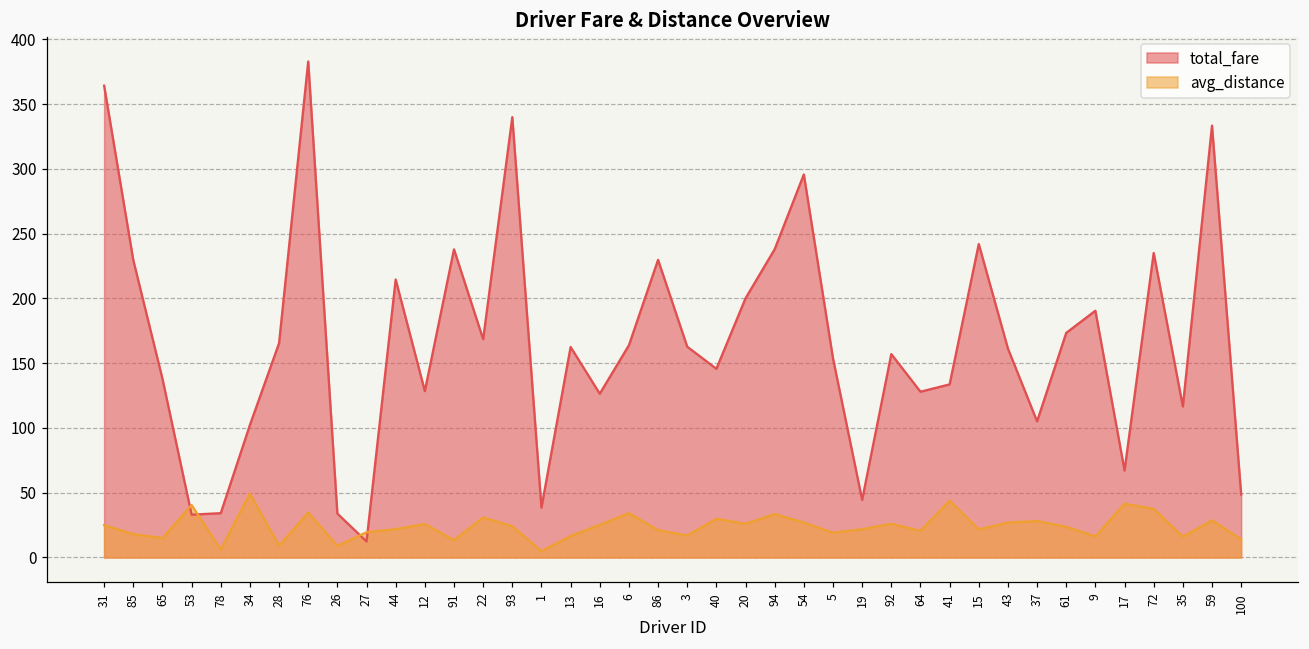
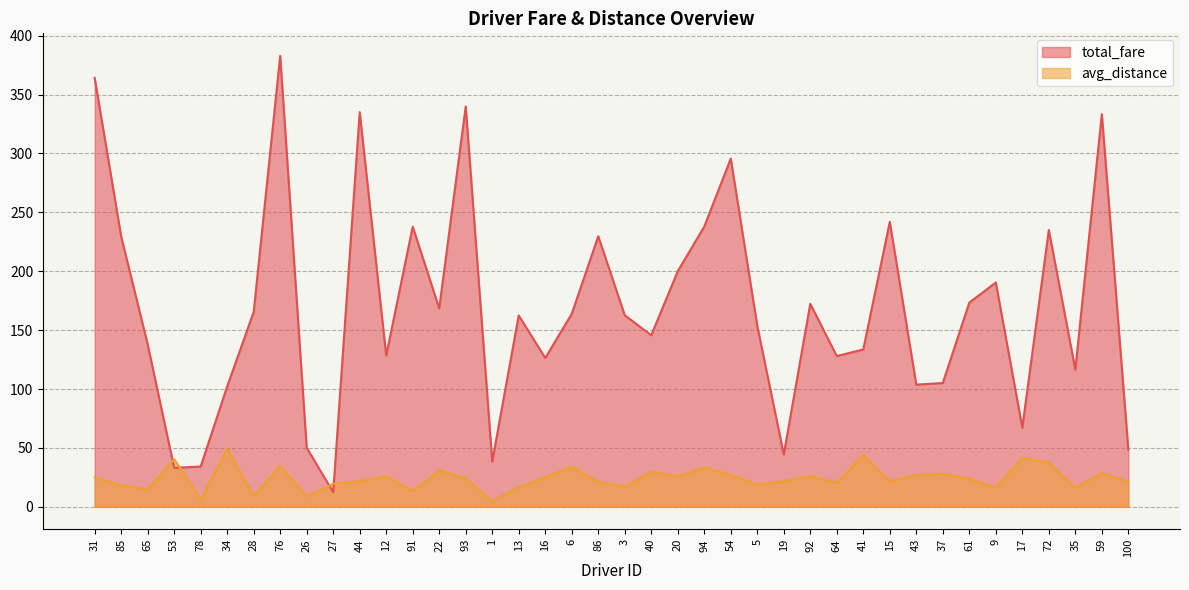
total_fare, 26: 34 -> 50
total_fare, 44: 215 -> 335
total_fare, 92: 157 -> 172
total_fare, 43: 161 -> 104
avg_distance, 100: 14 -> 21
